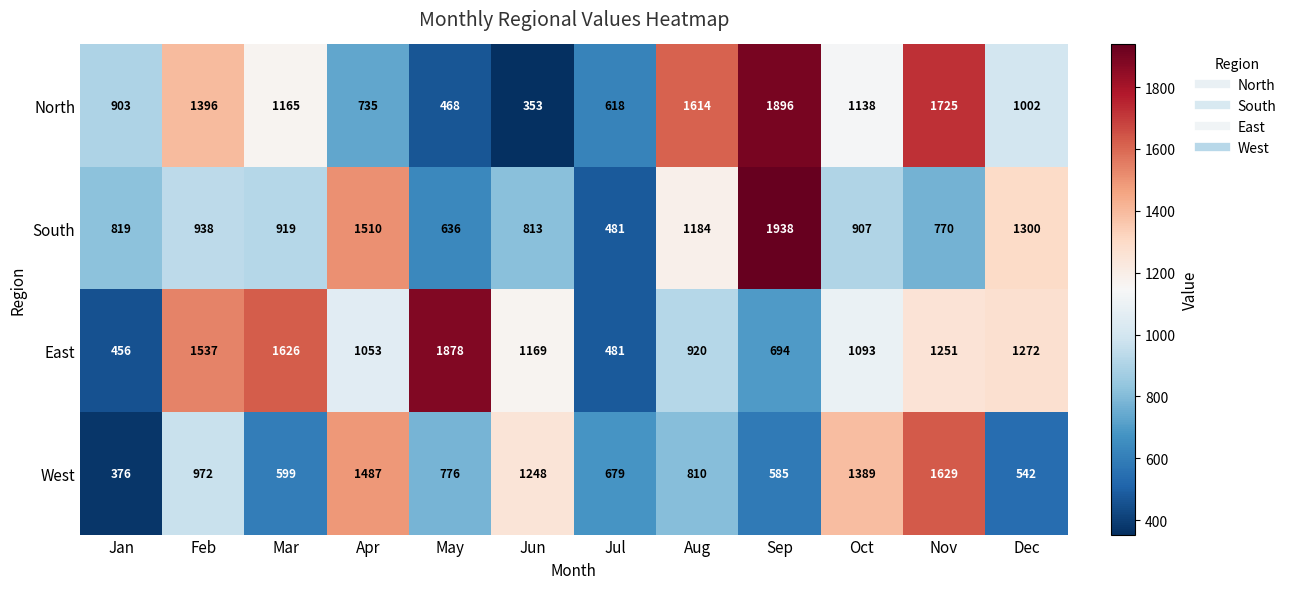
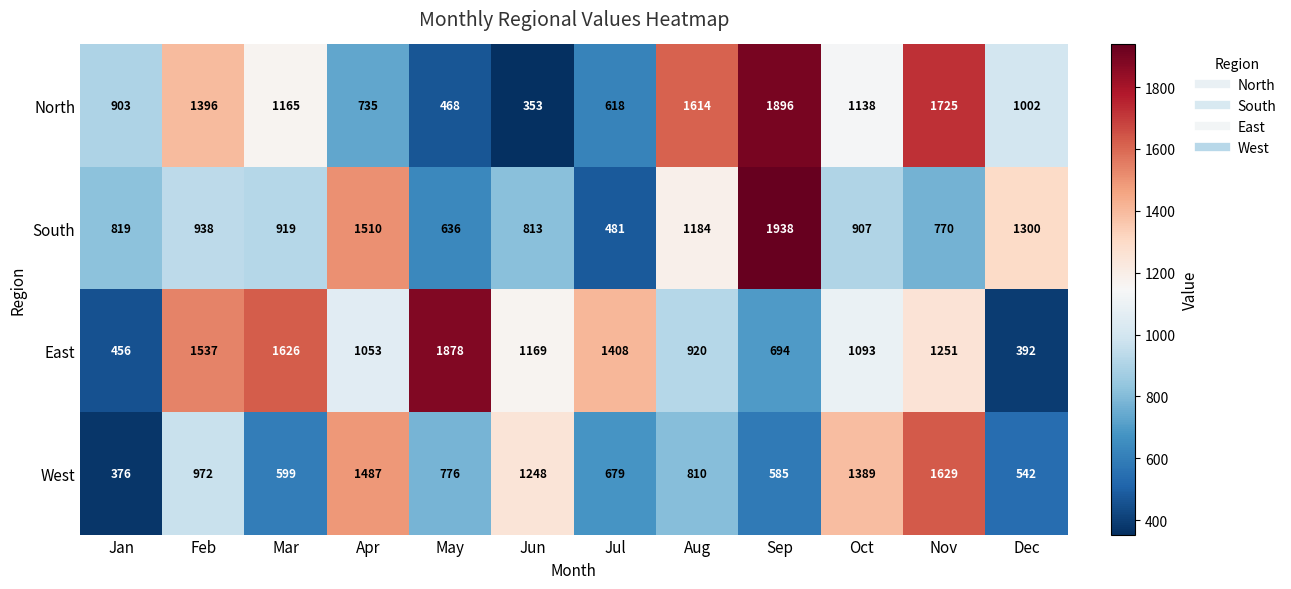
East, Jul: 481 -> 1408
East, Dec: 1272 -> 392
